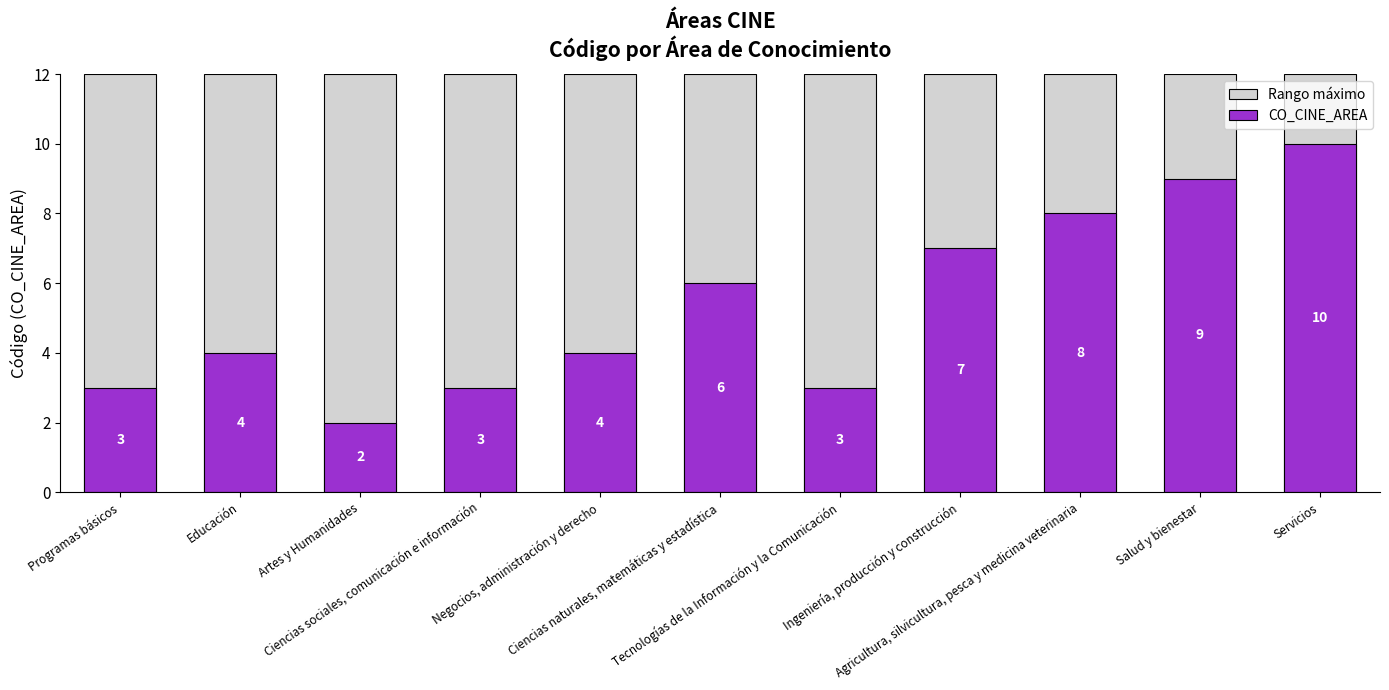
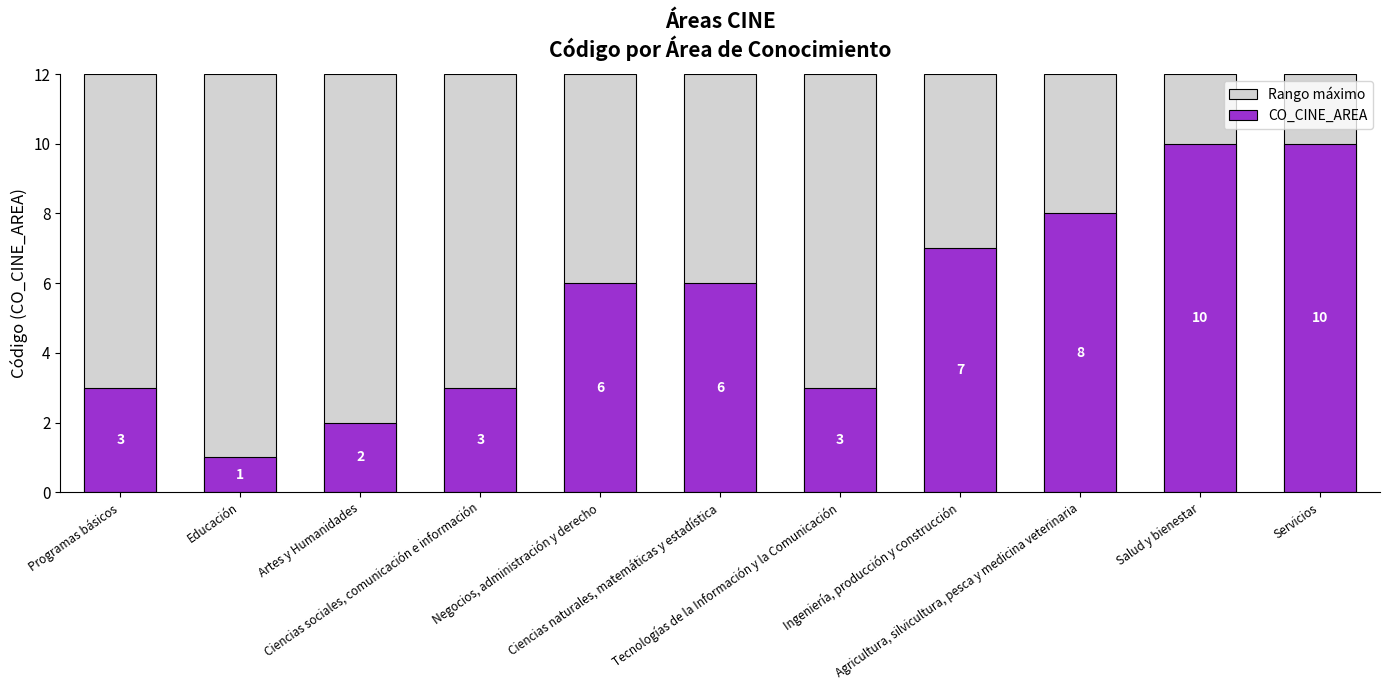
CO_CINE_AREA, Educación: 4 -> 1
CO_CINE_AREA, Negocios, administración y derecho: 4 -> 6
CO_CINE_AREA, Salud y bienestar: 9 -> 10
